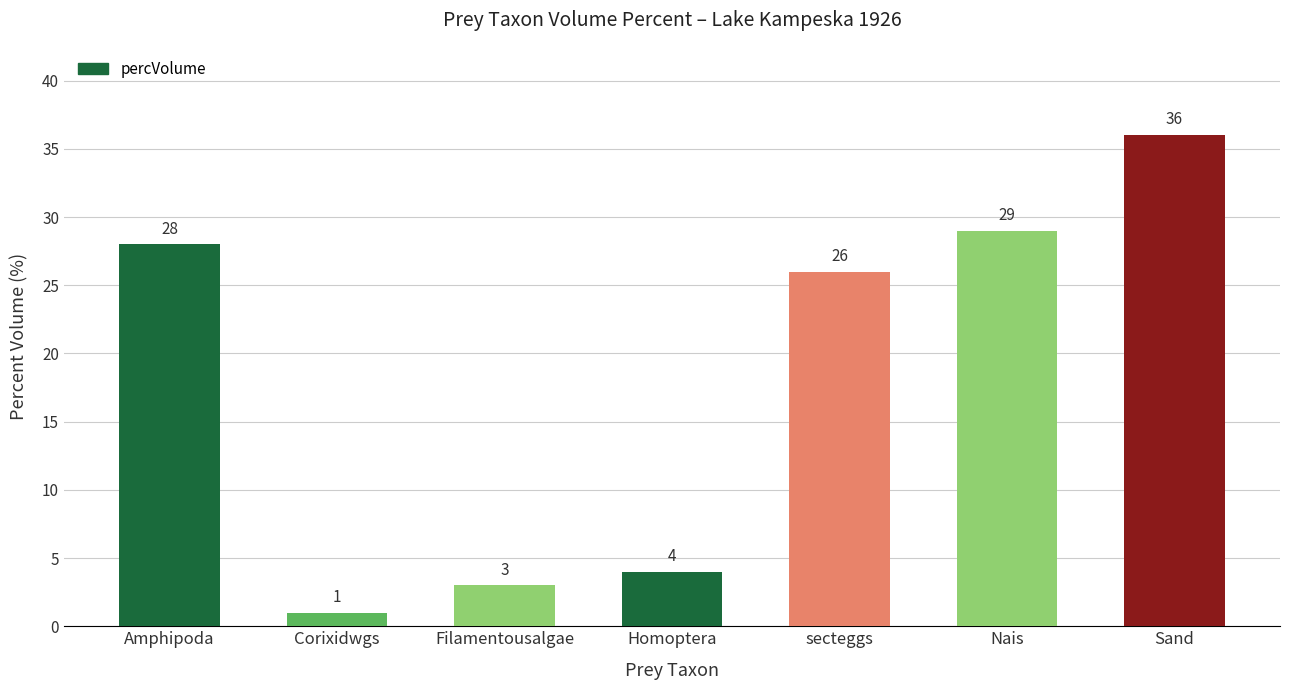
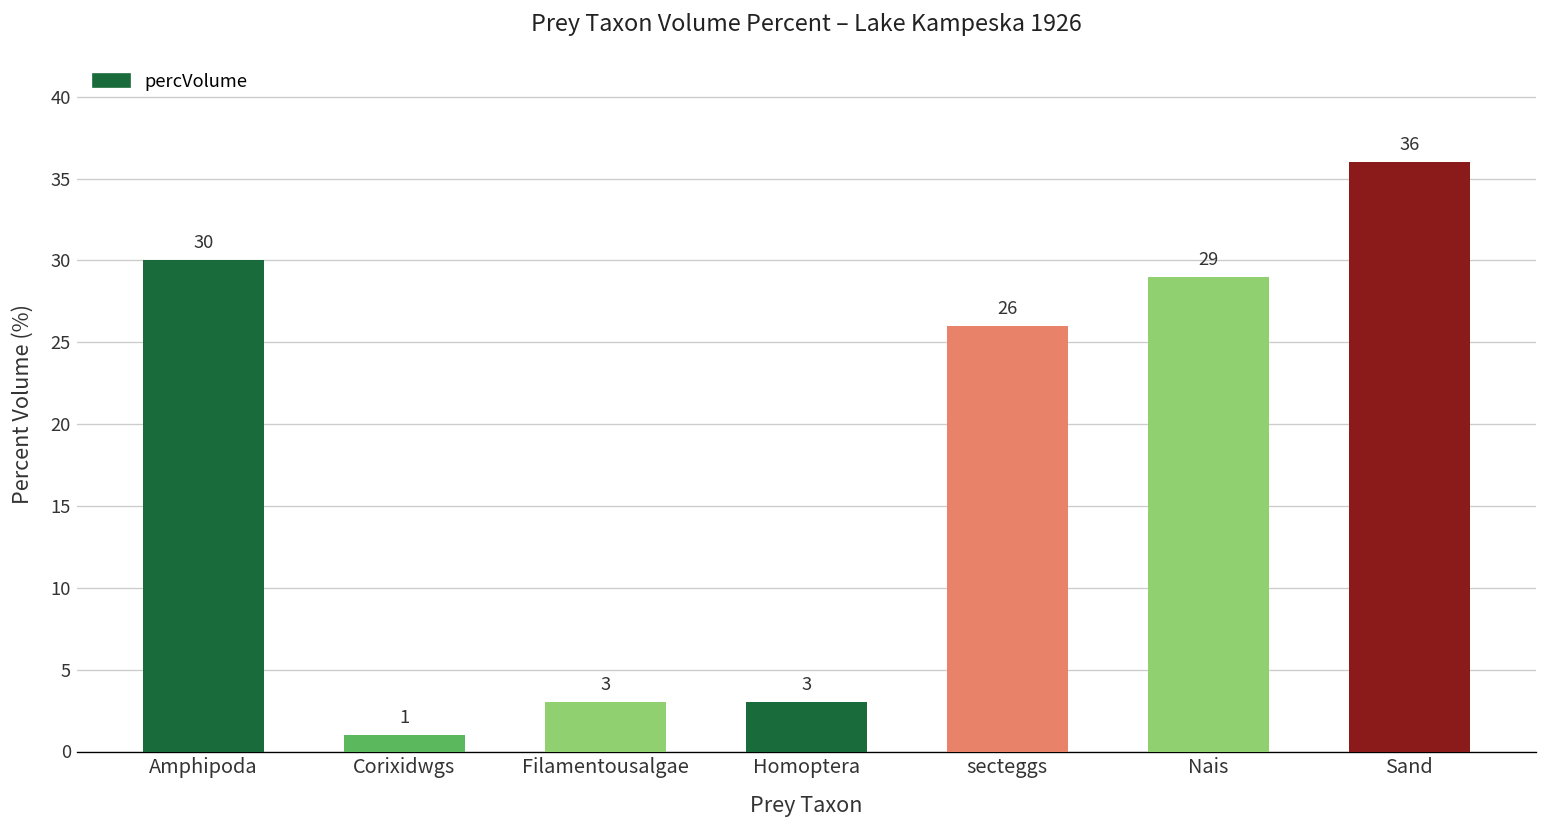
Amphipoda: 28 -> 30
Homoptera: 4 -> 3
